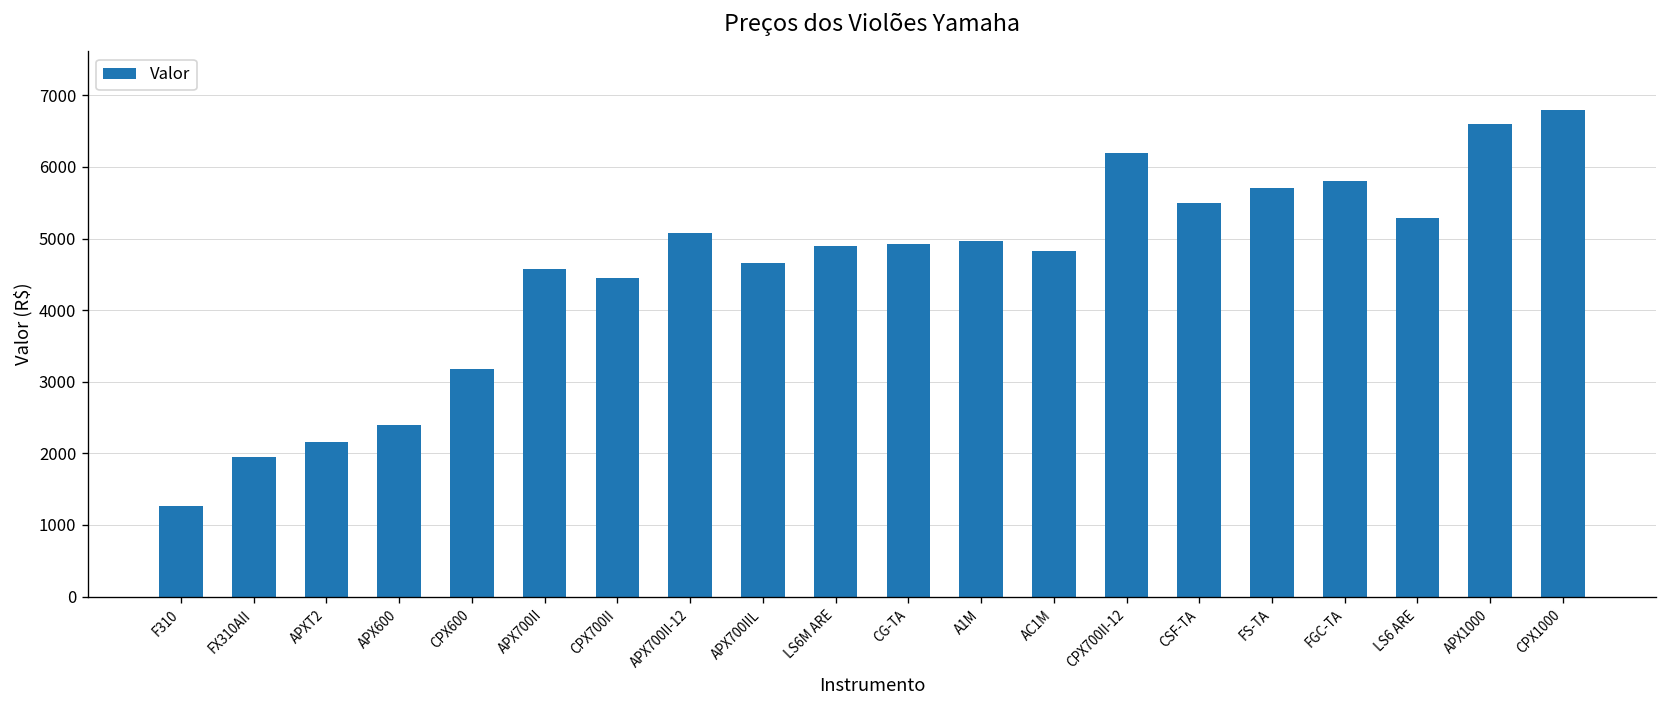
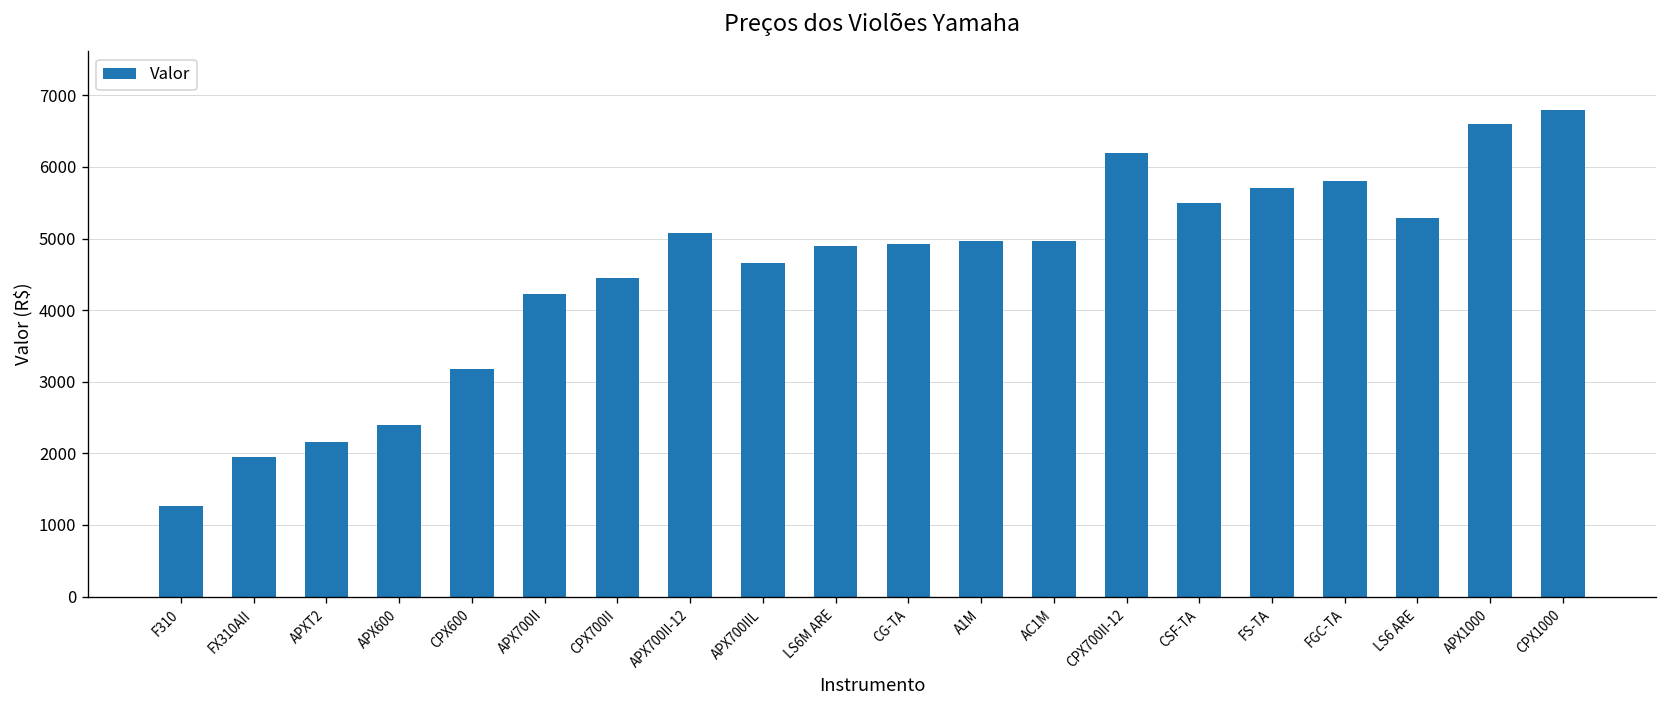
APX700II: 4600 -> 4200
AC1M: 4800 -> 5000
